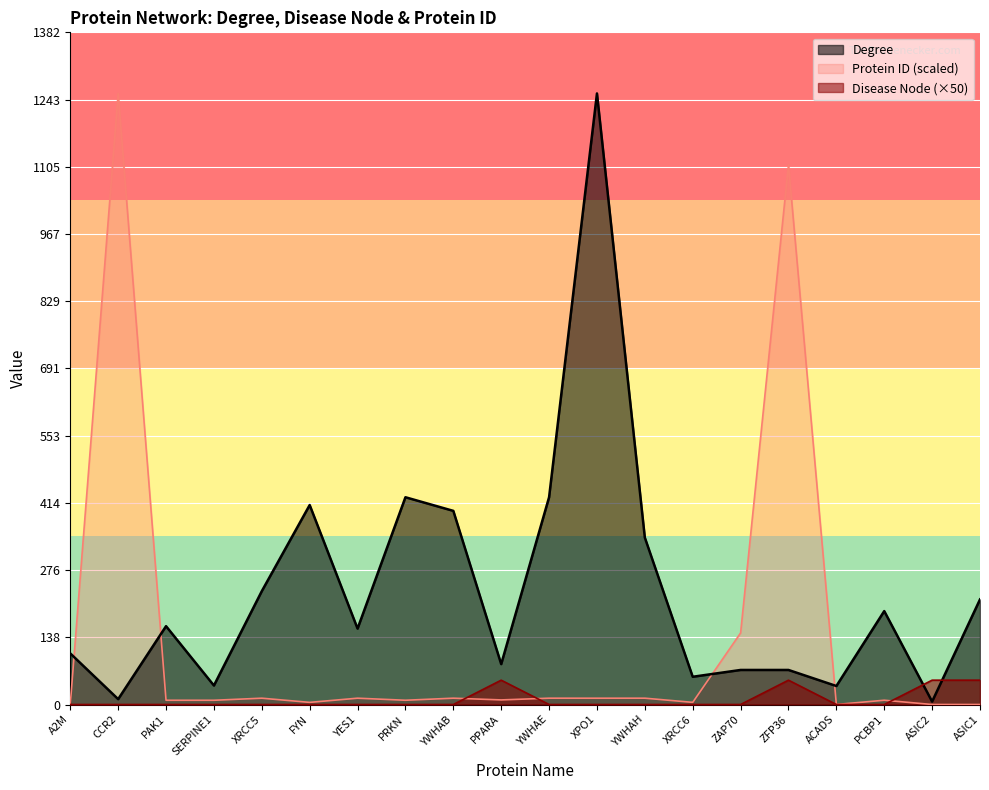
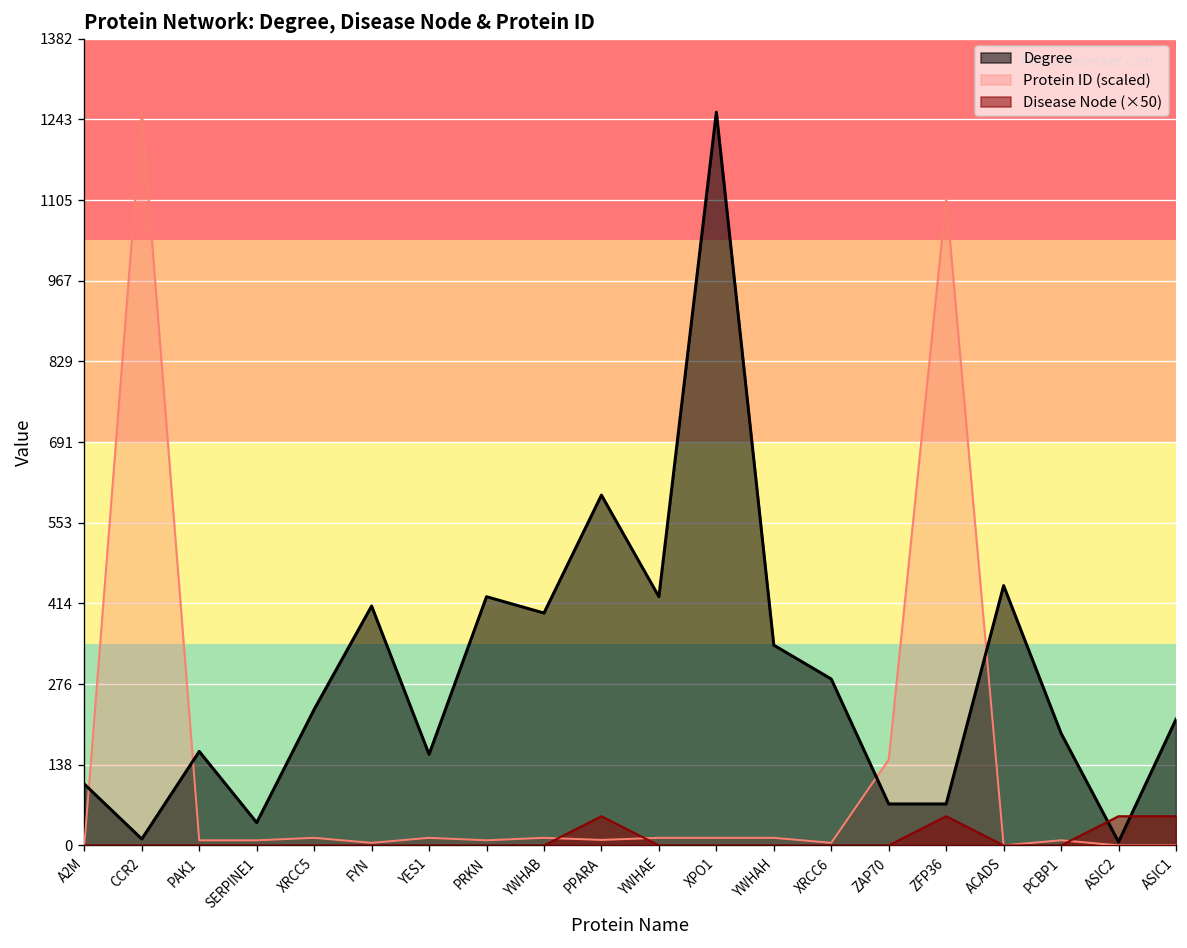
Degree, PPARA: 80 -> 600
Degree, XRCC6: 60 -> 290
Degree, ACADS: 40 -> 450
